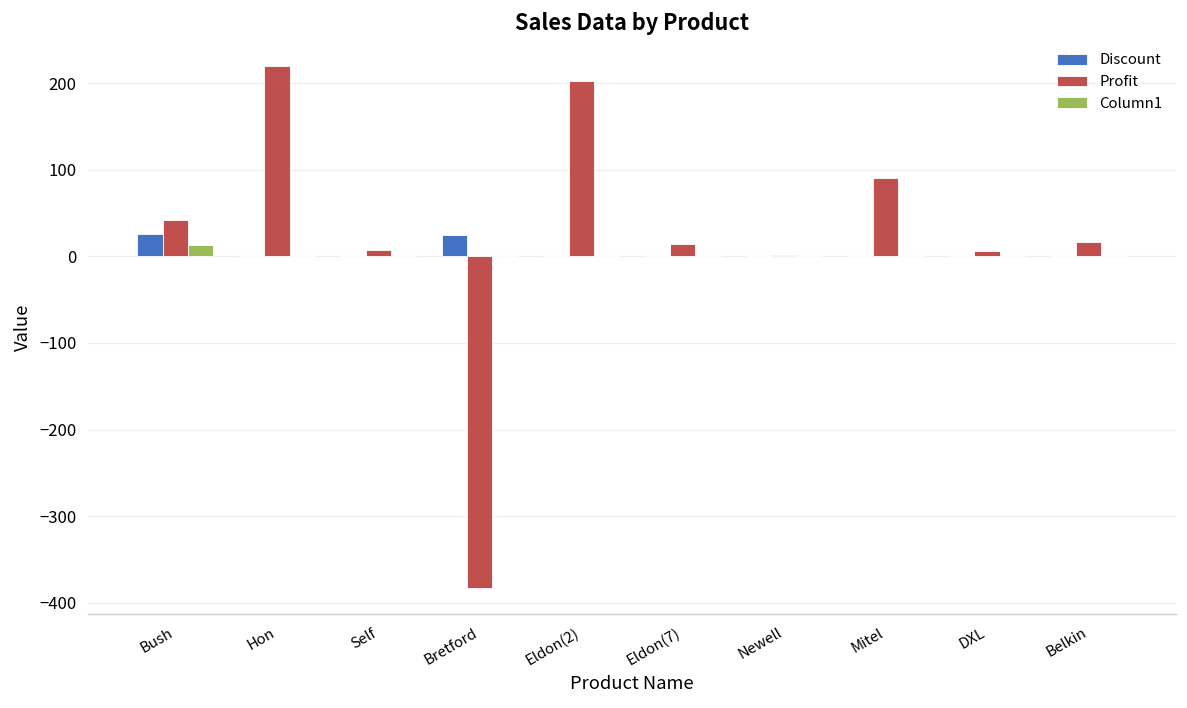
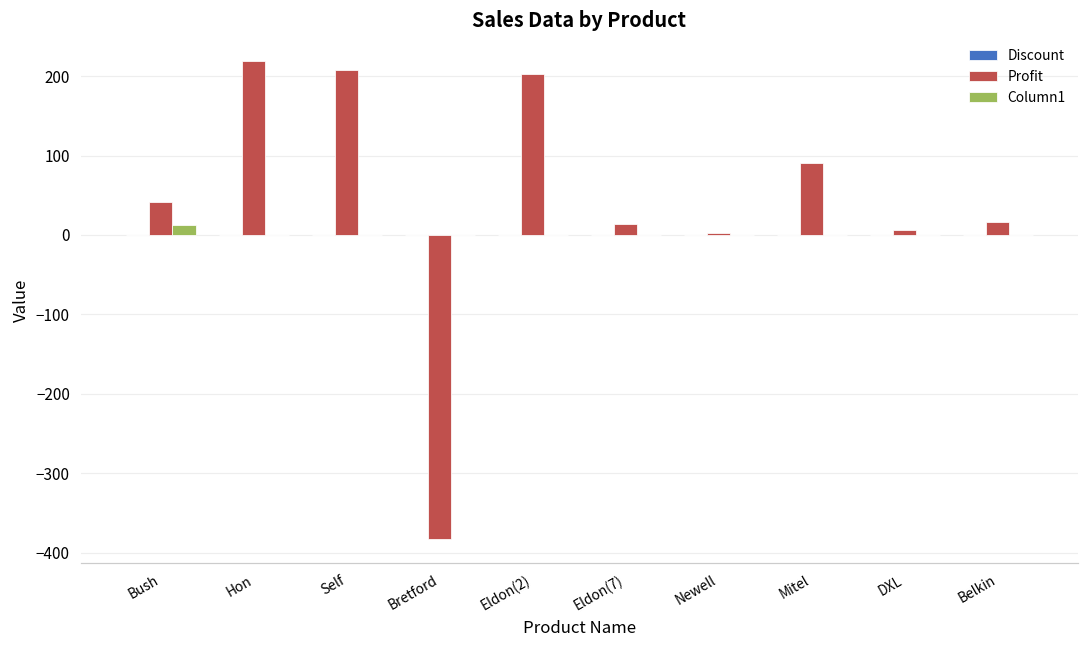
Discount, Bush: 30 -> 0
Profit, Self: 10 -> 210
Discount, Bretford: 20 -> 0
